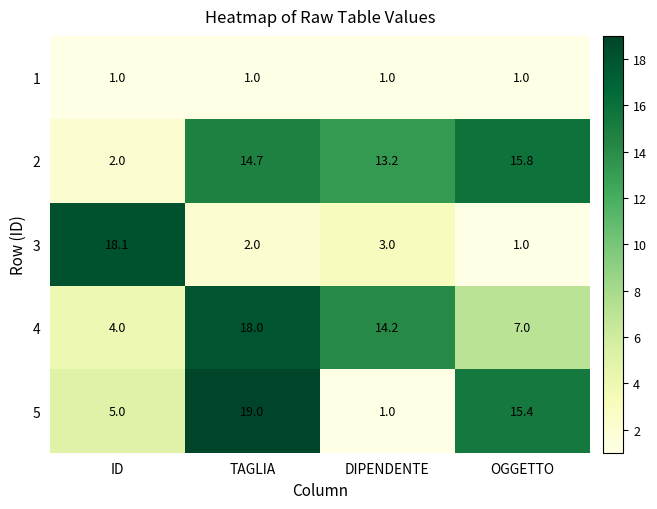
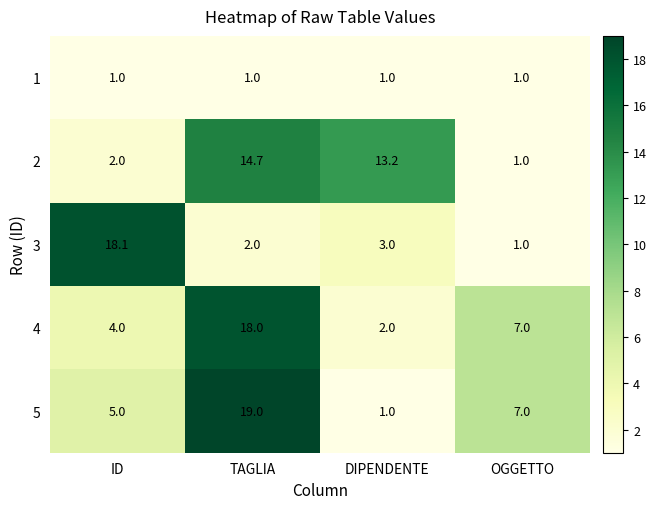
2, OGGETTO: 15.8 -> 1.0
4, DIPENDENTE: 14.2 -> 2.0
5, OGGETTO: 15.4 -> 7.0
